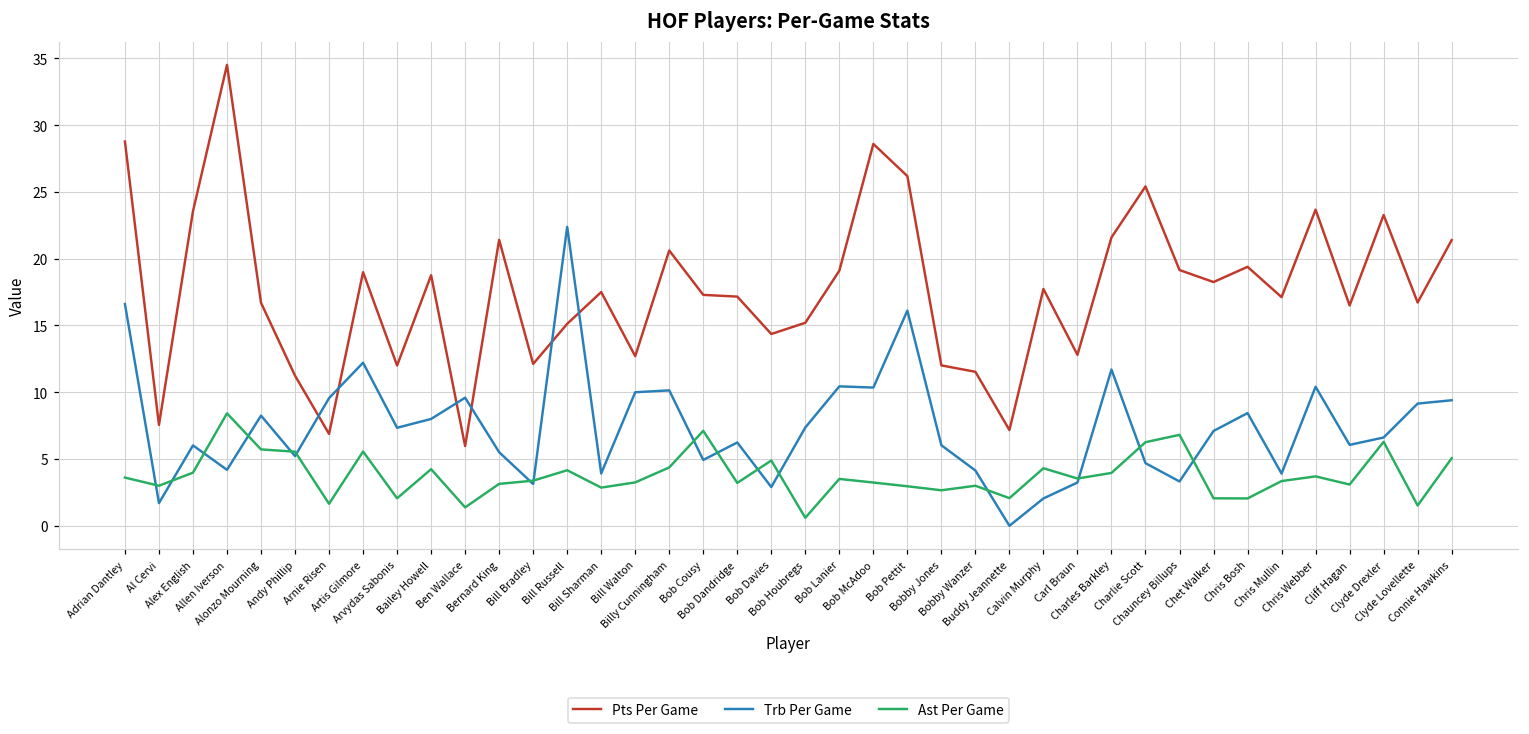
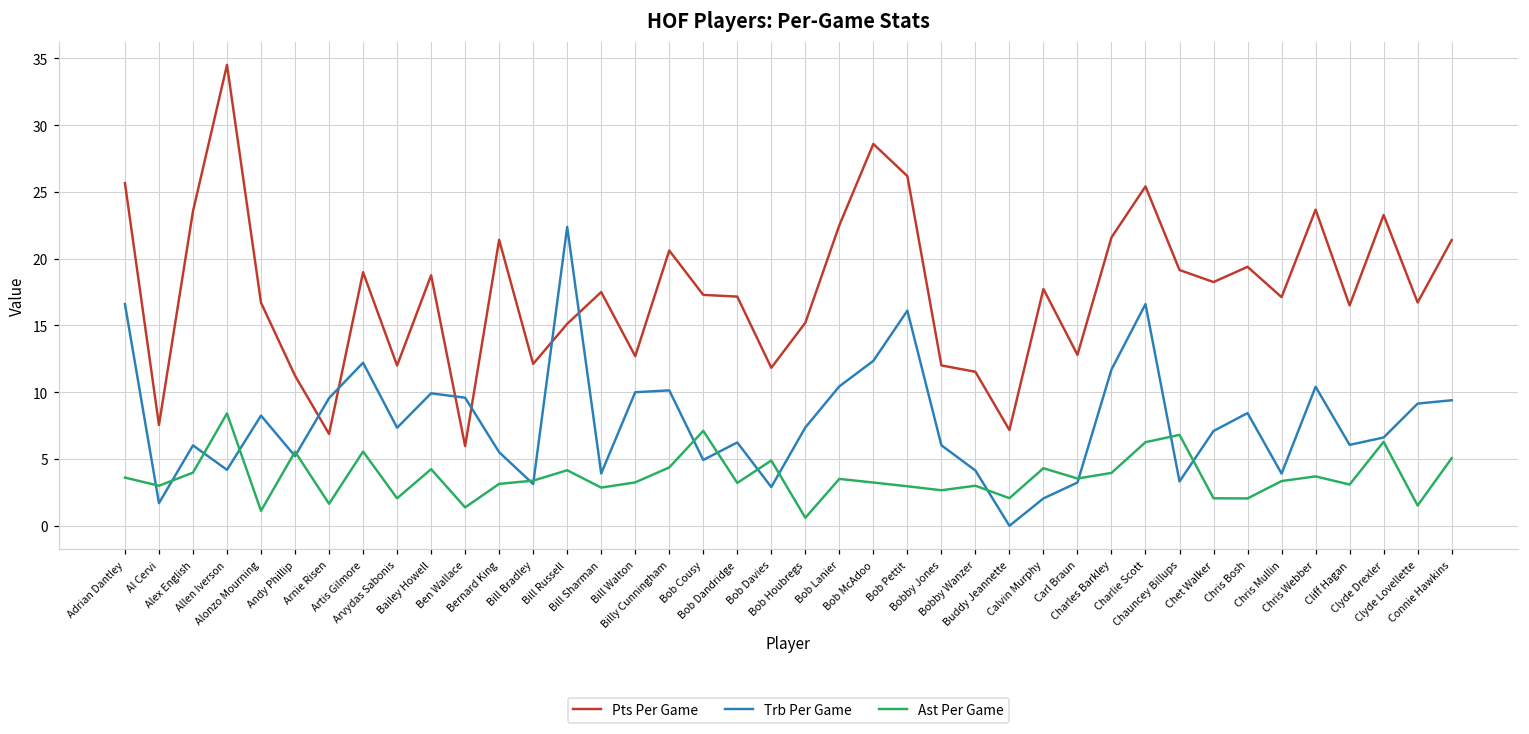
Pts Per Game, Adrian Dantley: 28.8 -> 25.7
Ast Per Game, Alonzo Mourning: 5.7 -> 1.1
Trb Per Game, Bailey Howell: 8.0 -> 9.9
Pts Per Game, Bob Davies: 14.4 -> 11.8
Pts Per Game, Bob Lanier: 19.1 -> 22.5
Trb Per Game, Bob McAdoo: 10.4 -> 12.4
Trb Per Game, Charlie Scott: 4.7 -> 16.6
